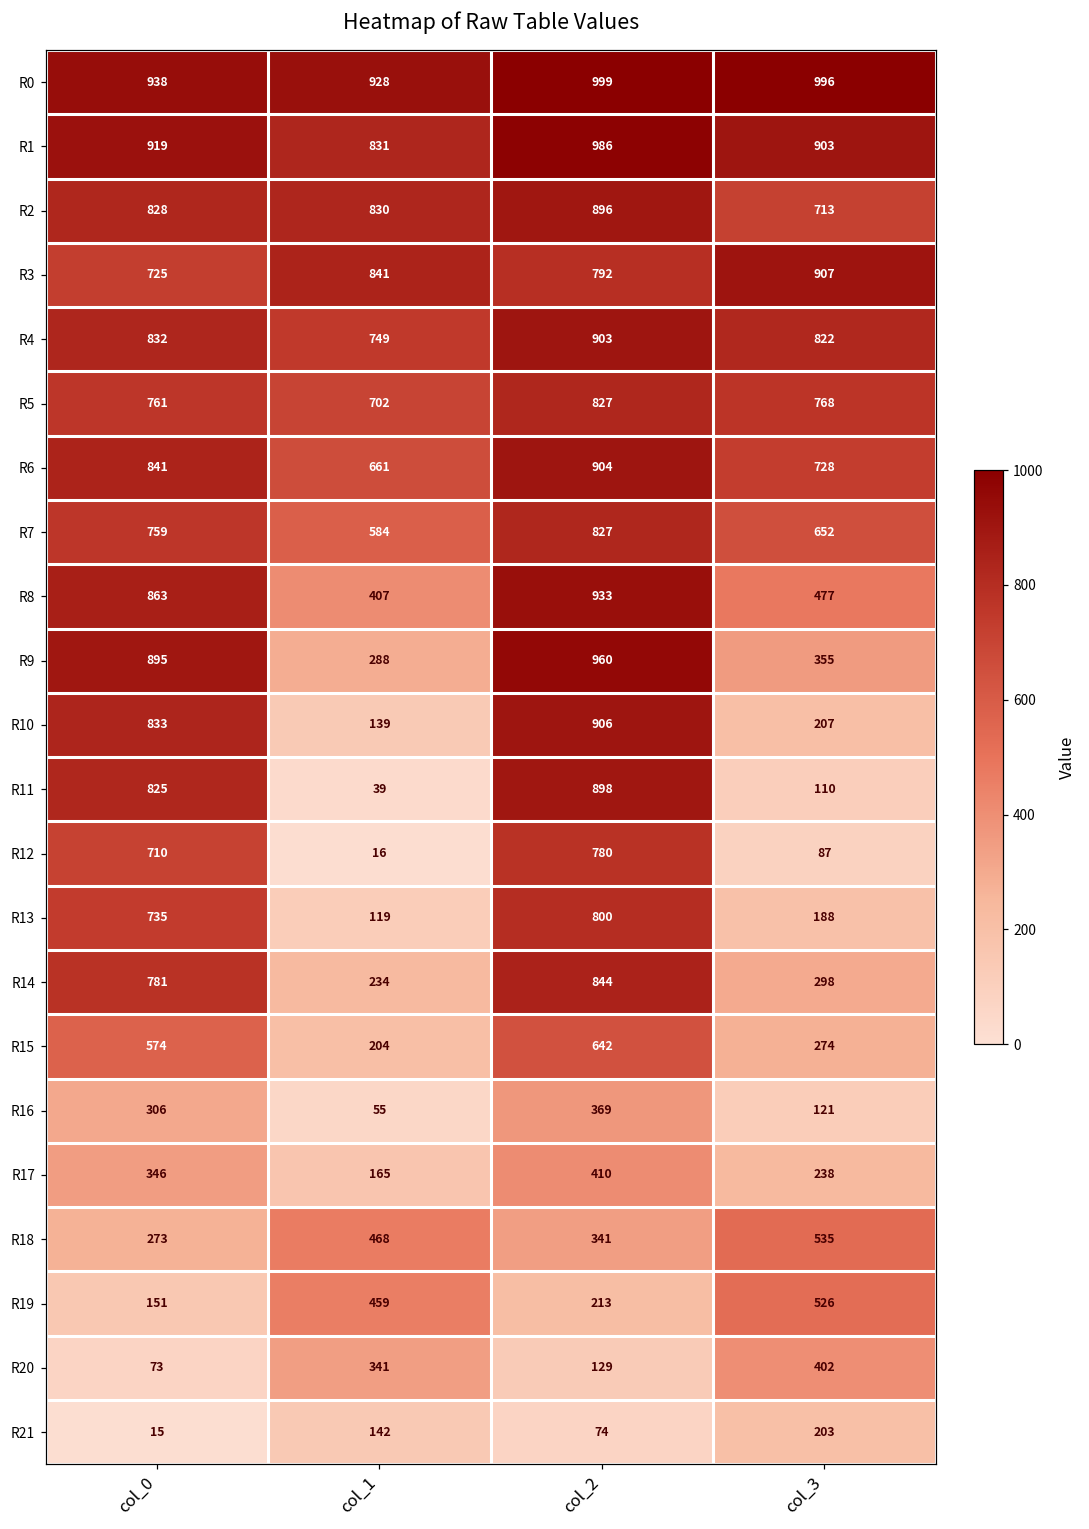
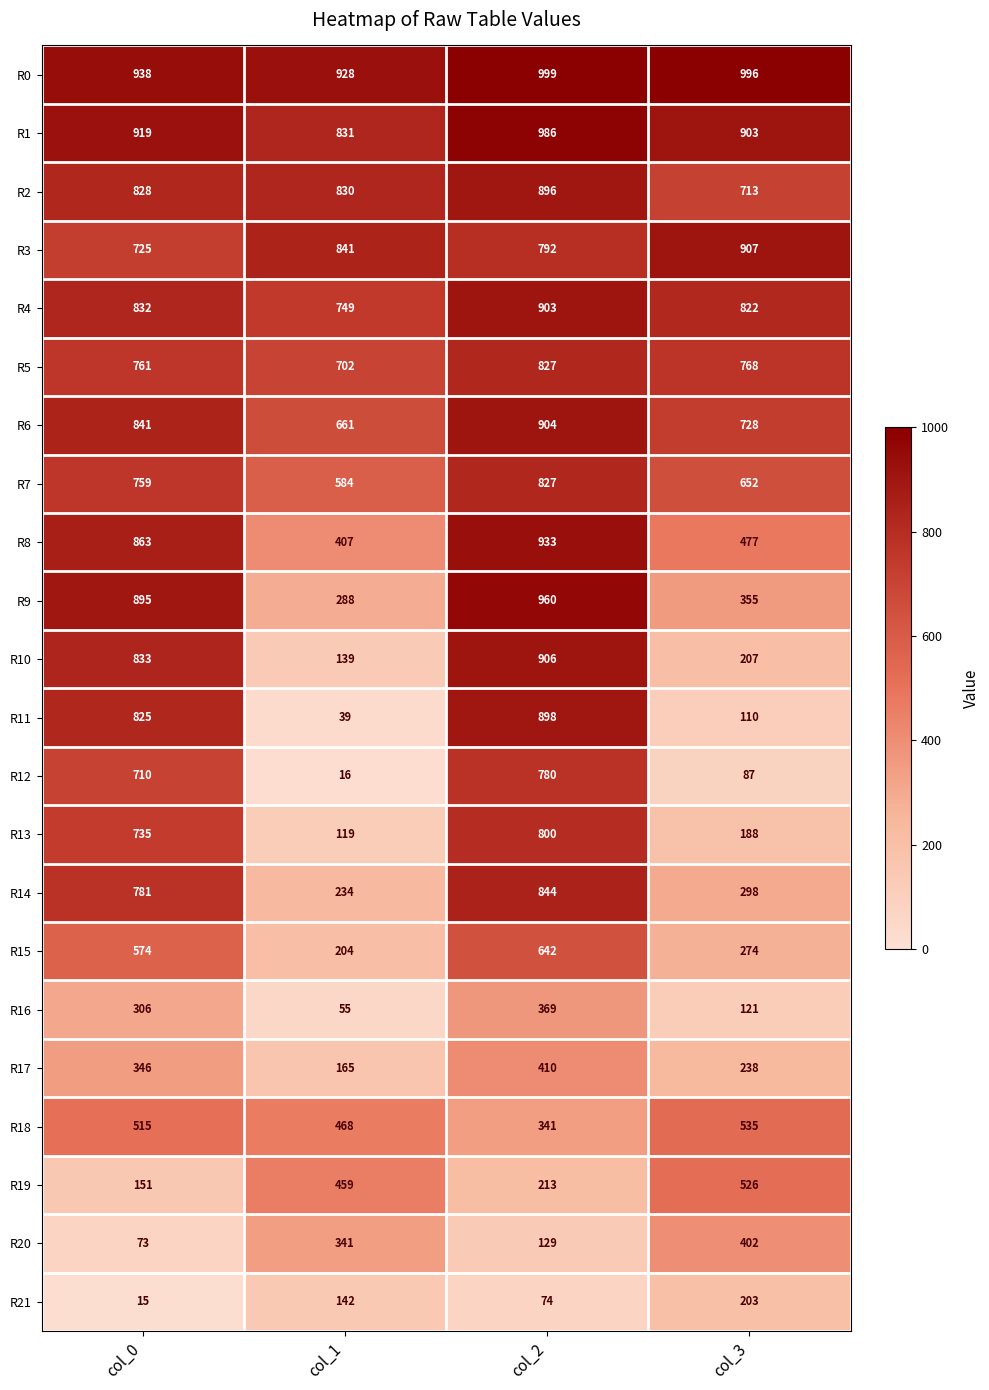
R18, col_0: 273 -> 515
